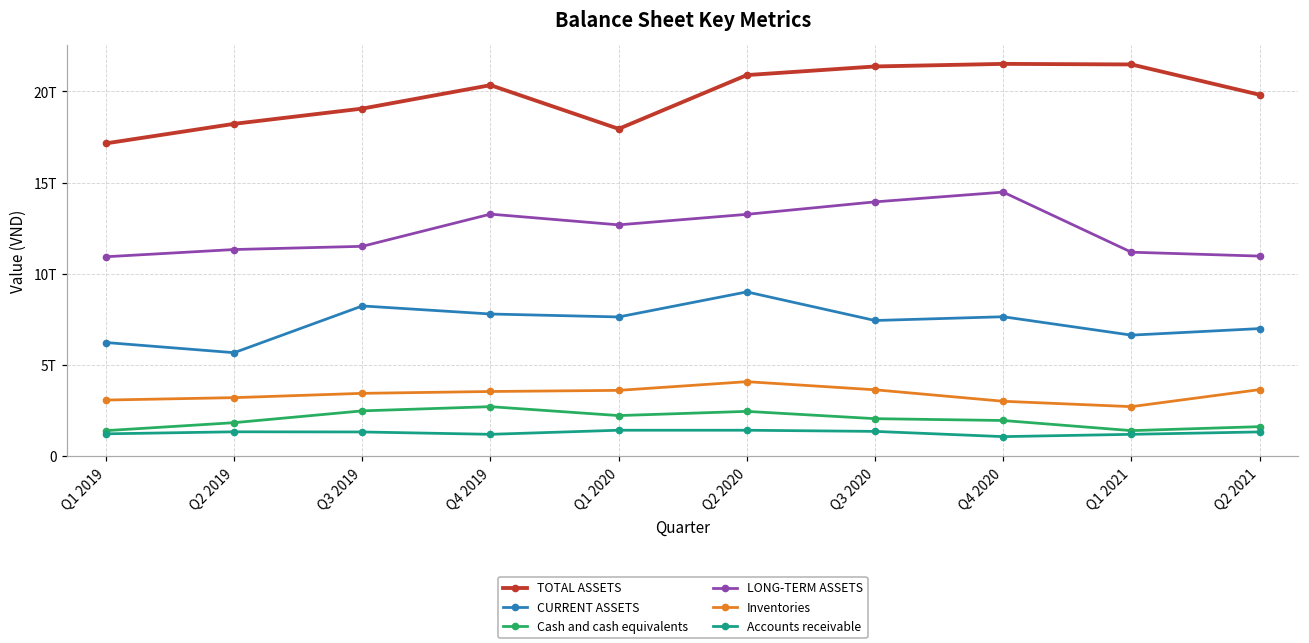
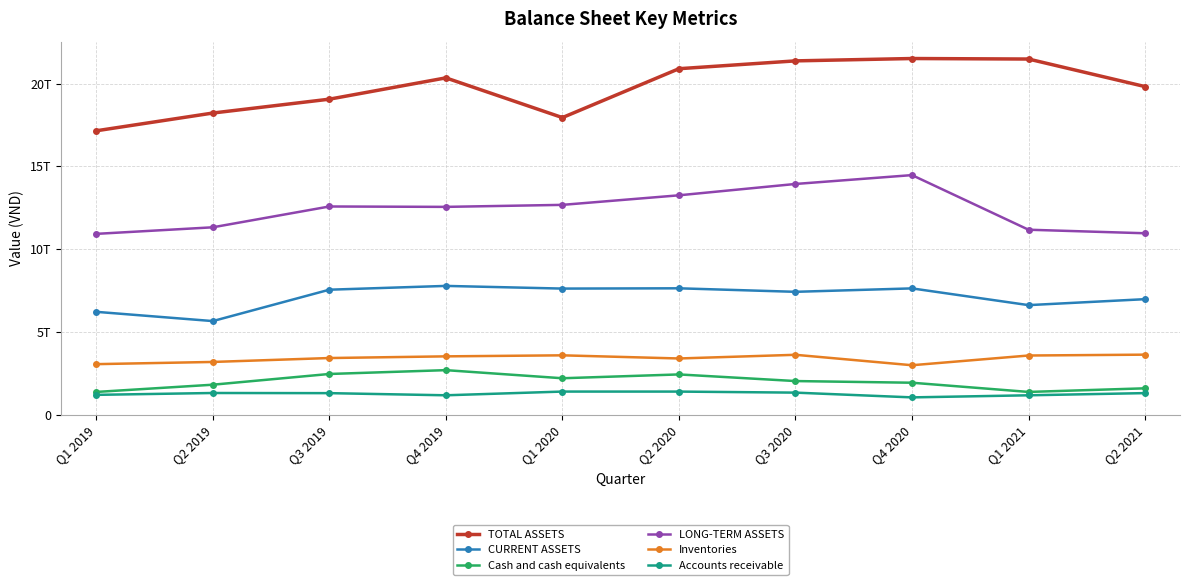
CURRENT ASSETS, Q3 2019: 8.2T -> 7.6T
LONG-TERM ASSETS, Q3 2019: 11.5T -> 12.6T
LONG-TERM ASSETS, Q4 2019: 13.3T -> 12.6T
CURRENT ASSETS, Q2 2020: 9.0T -> 7.6T
Inventories, Q2 2020: 4.1T -> 3.4T
Inventories, Q1 2021: 2.7T -> 3.6T
